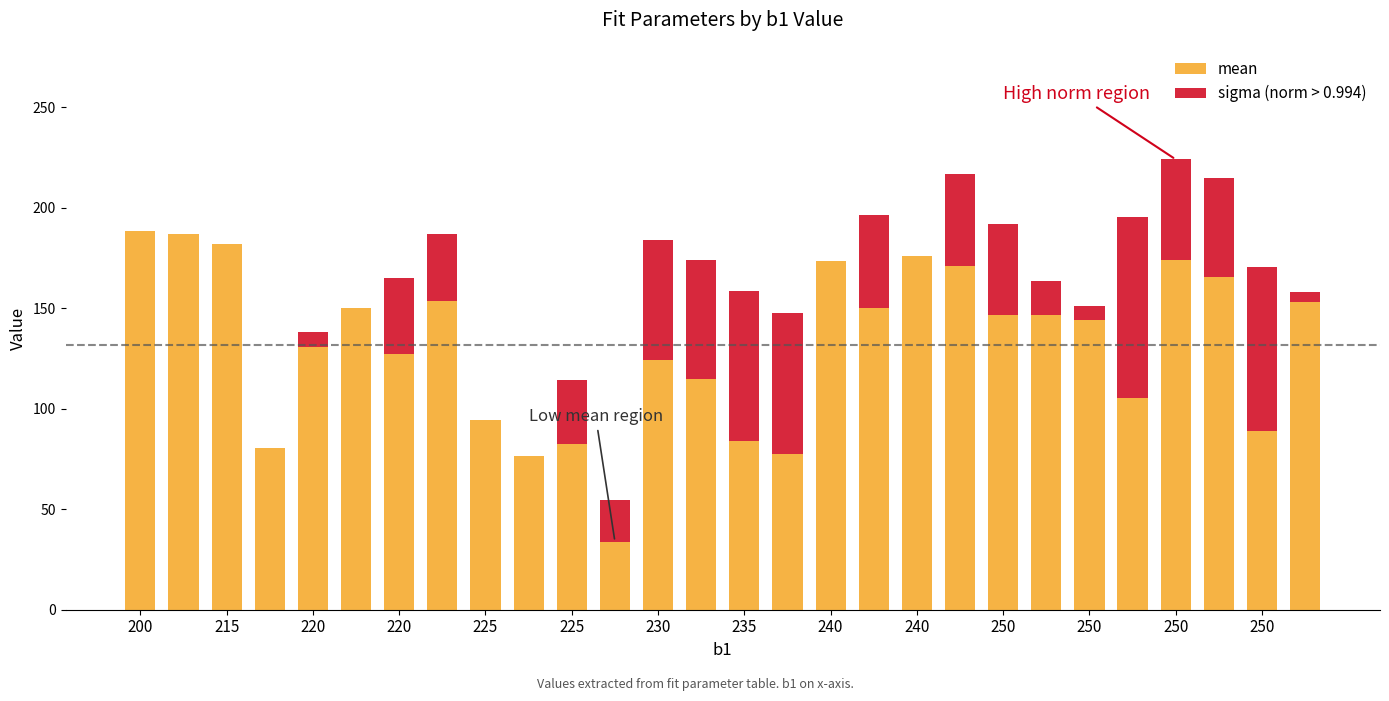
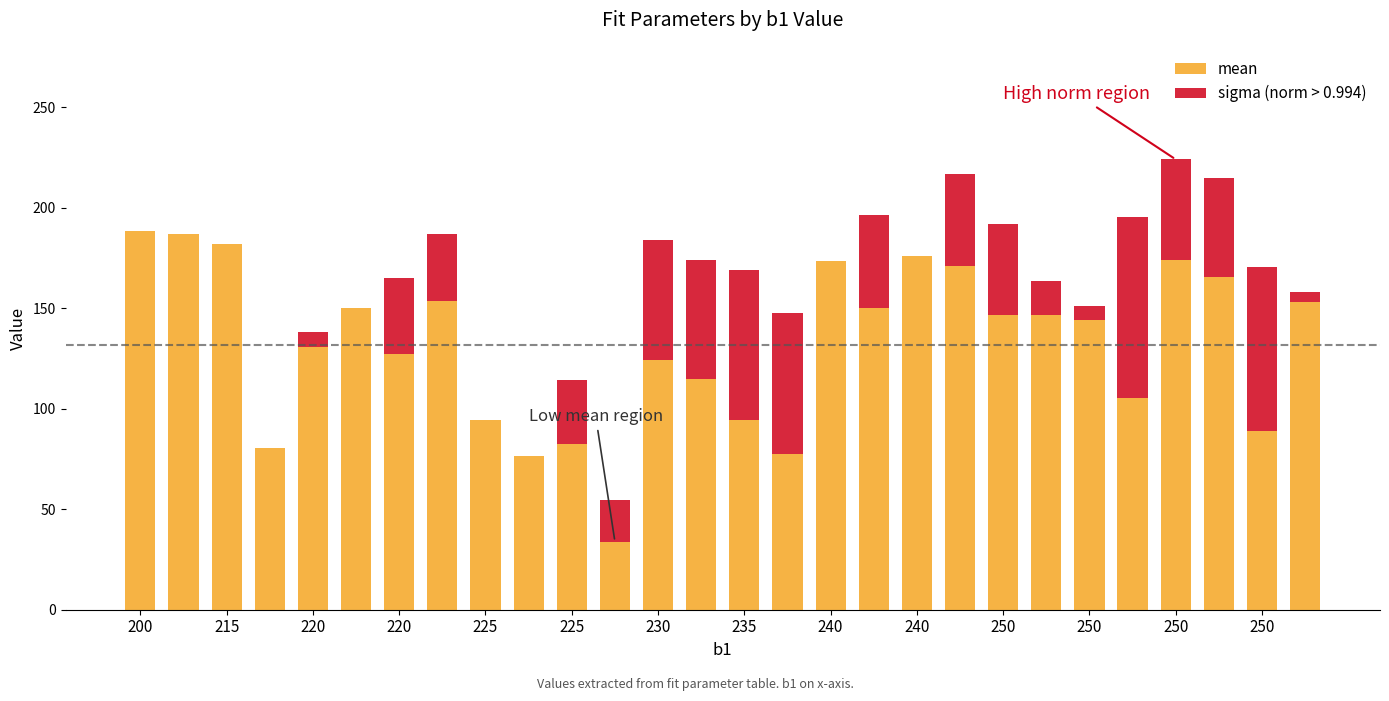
mean, 235: 84 -> 94
